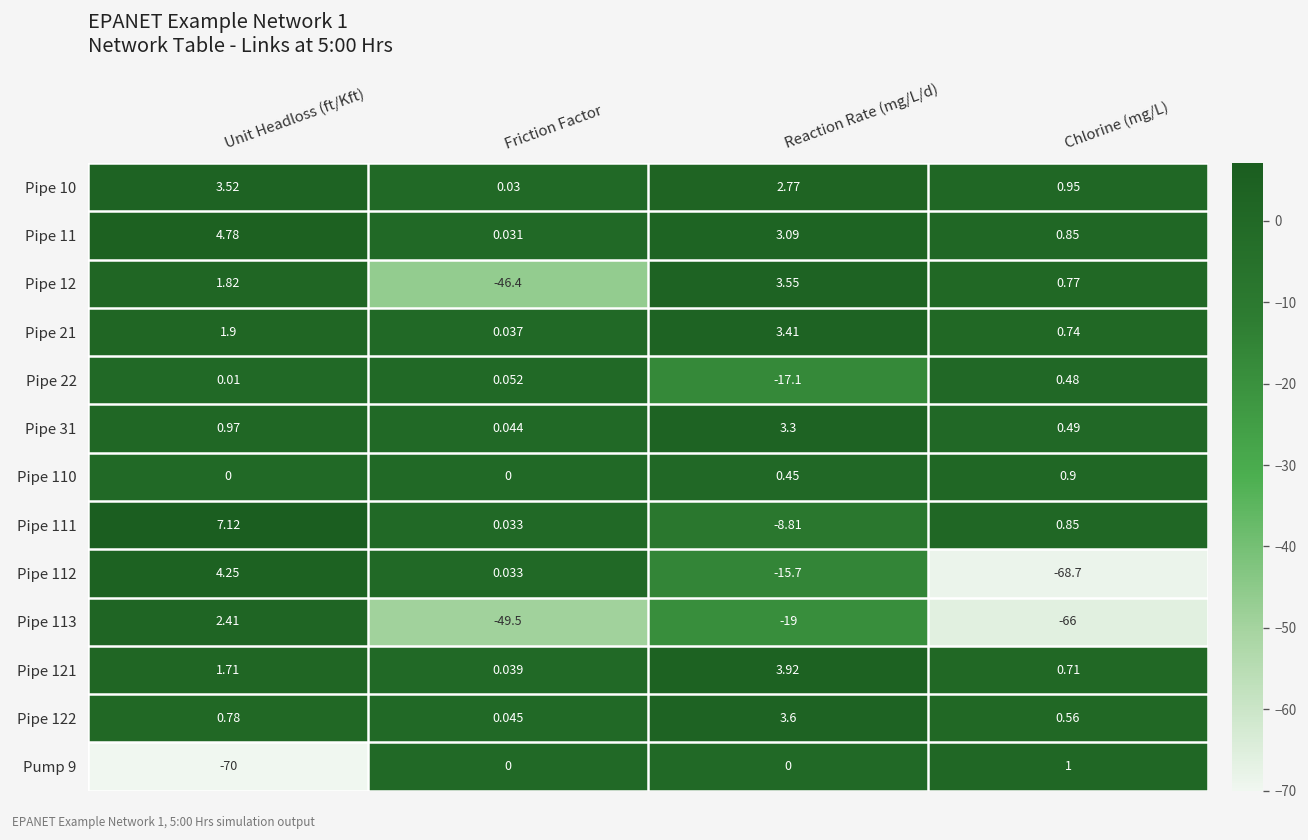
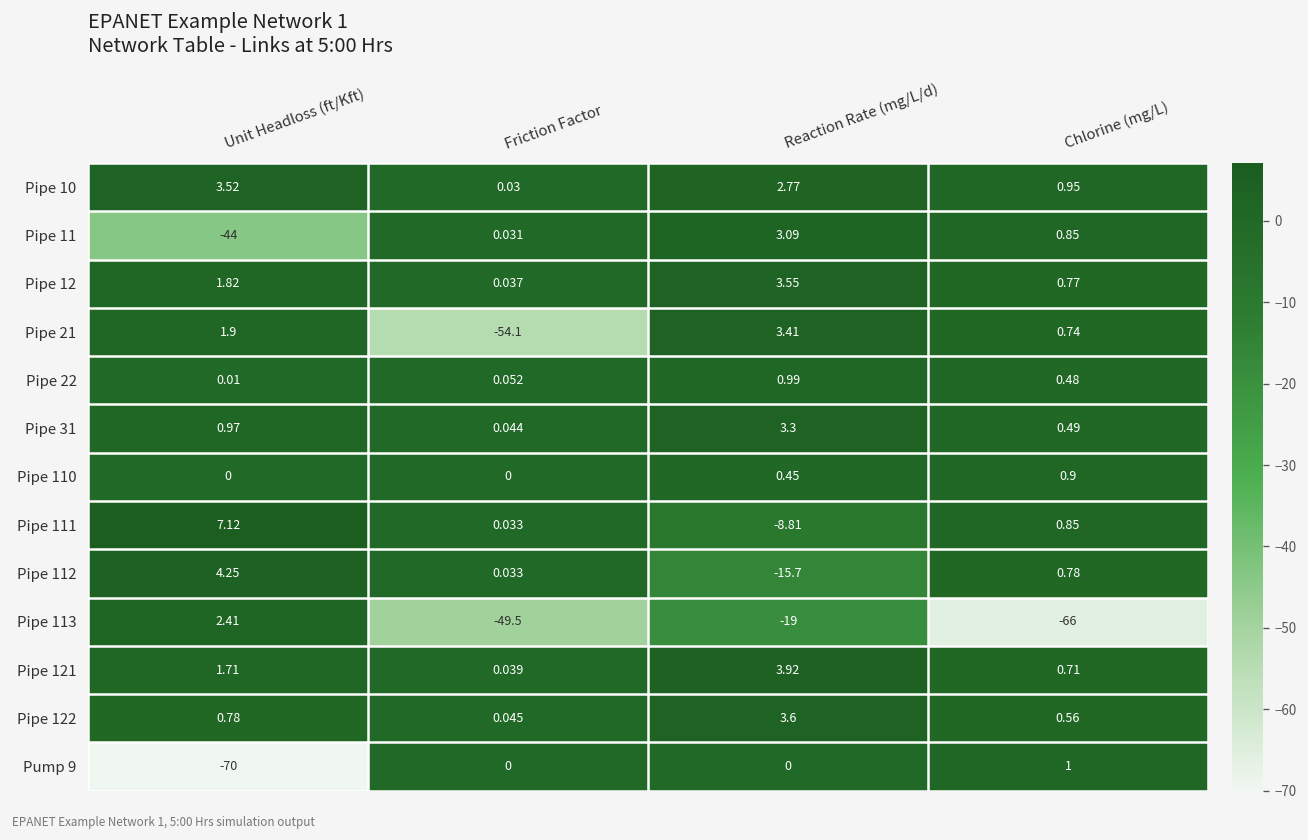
Pipe 11, Unit Headloss (ft/Kft): 4.78 -> -44
Pipe 12, Friction Factor: -46.4 -> 0.037
Pipe 21, Friction Factor: 0.037 -> -54.1
Pipe 22, Reaction Rate (mg/L/d): -17.1 -> 0.99
Pipe 112, Chlorine (mg/L): -68.7 -> 0.78
